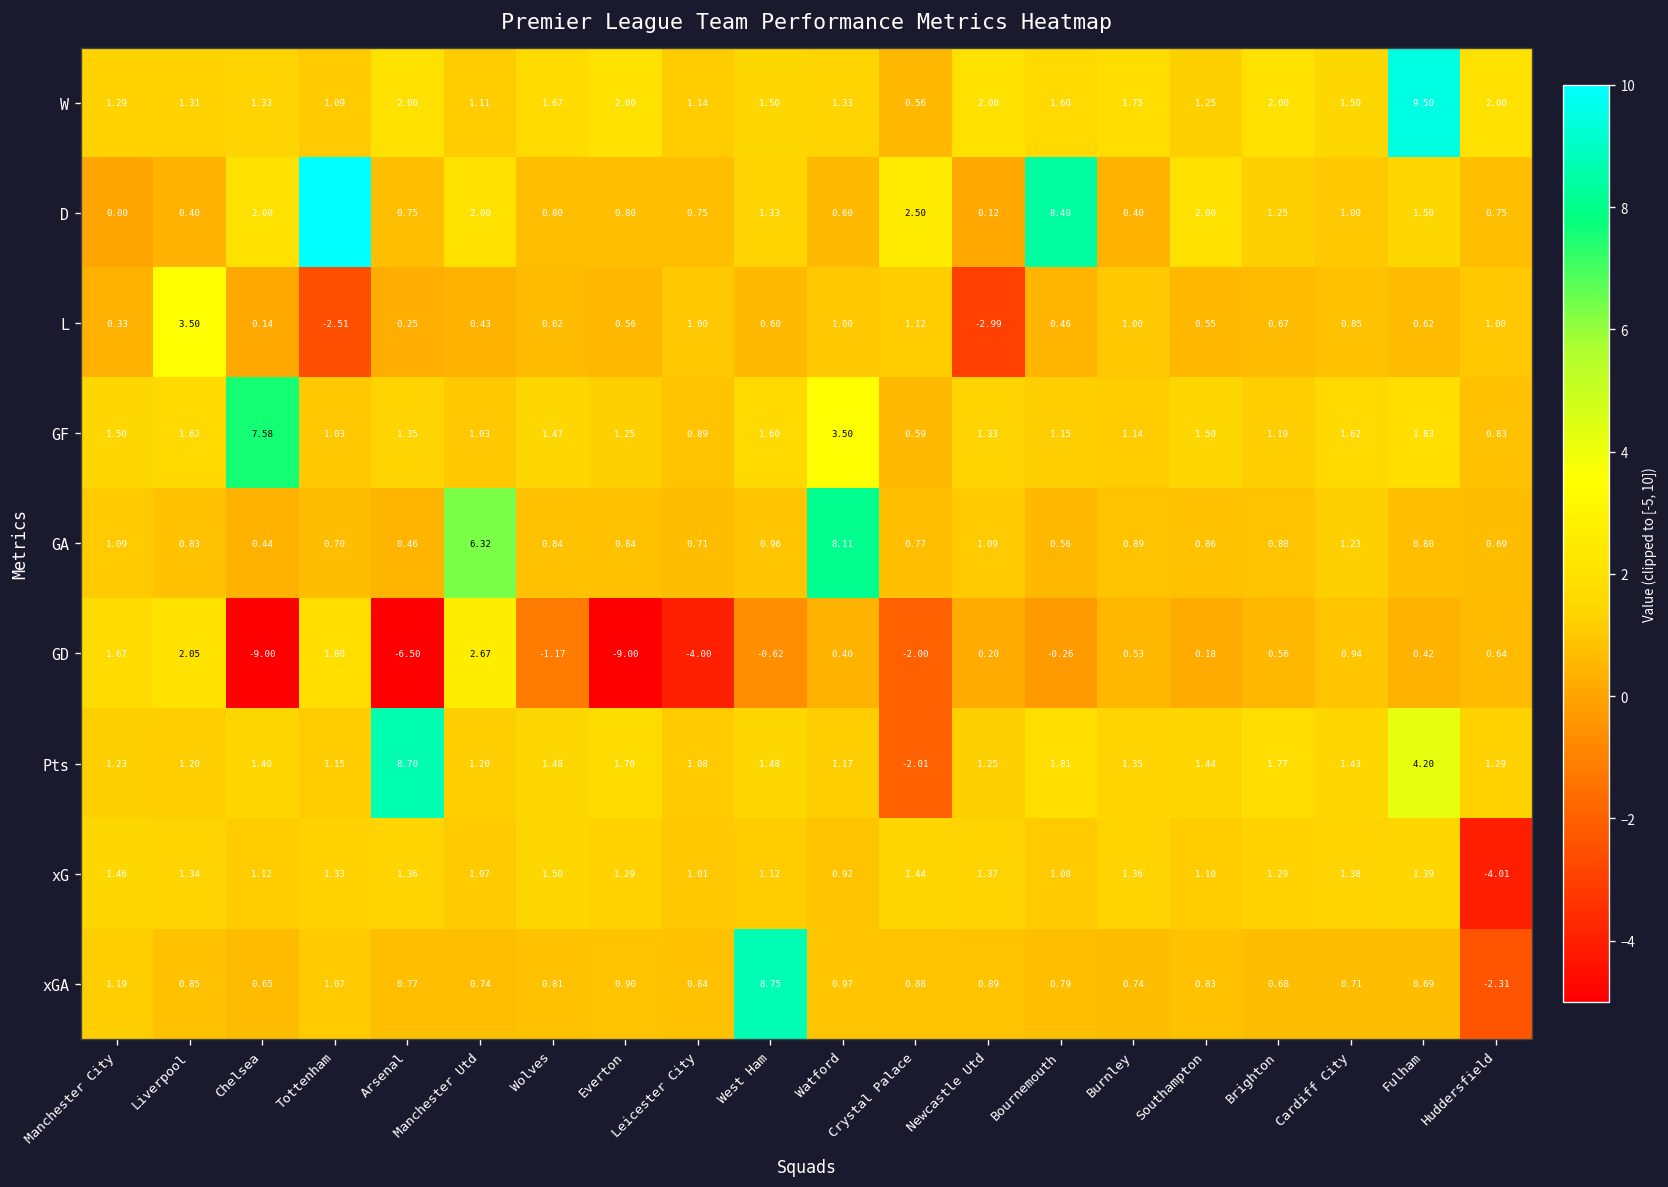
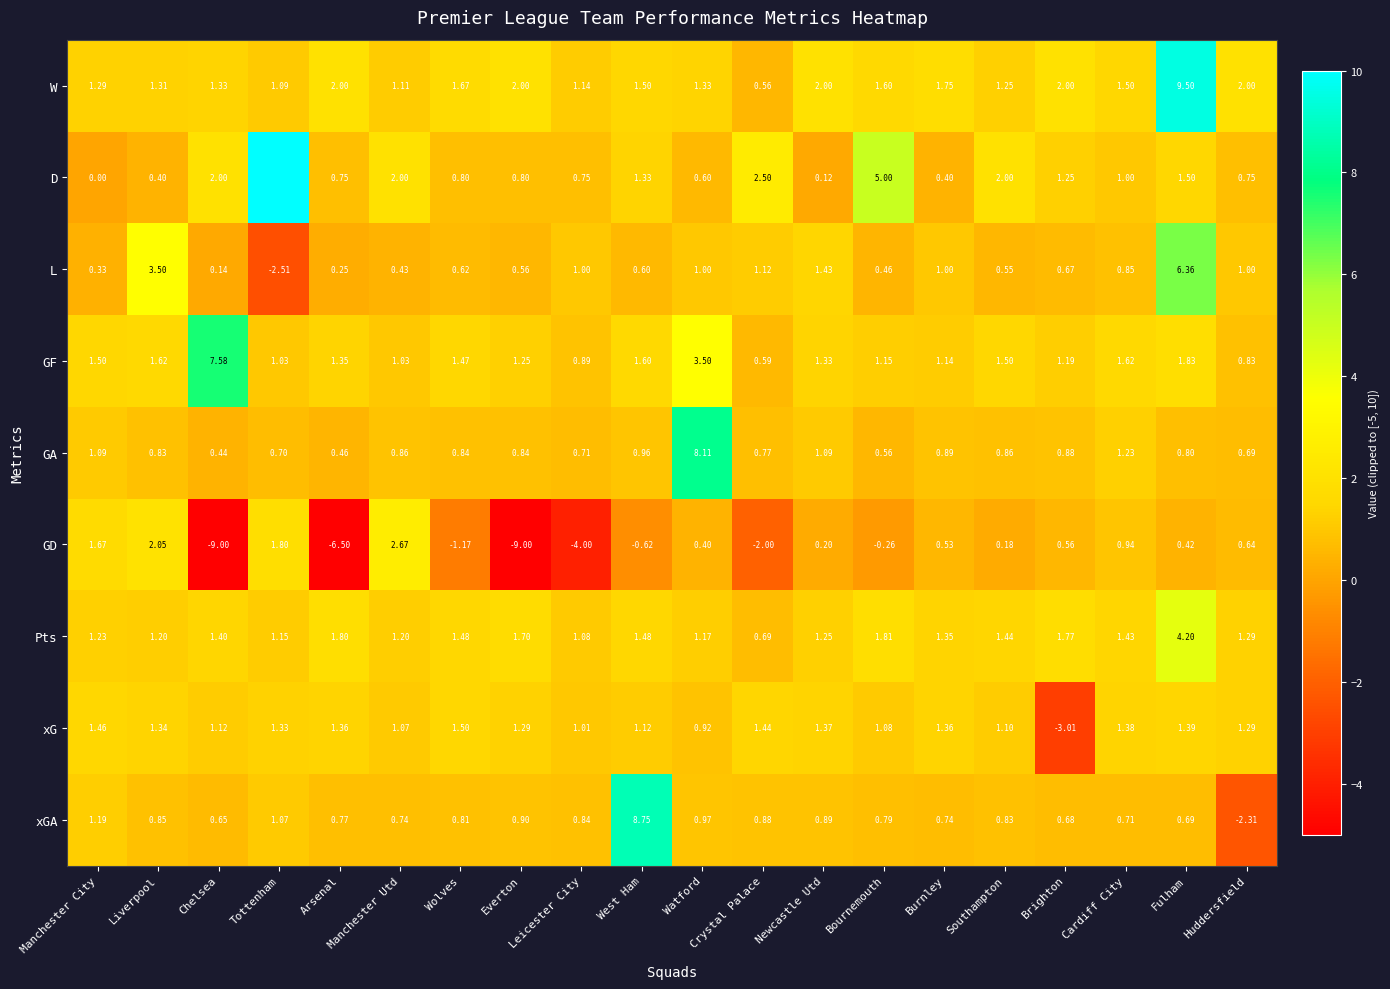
D, Bournemouth: 8.40 -> 5.00
L, Newcastle Utd: -2.99 -> 1.43
L, Fulham: 0.62 -> 6.36
GA, Manchester Utd: 6.32 -> 0.86
Pts, Arsenal: 8.70 -> 1.80
Pts, Crystal Palace: -2.01 -> 0.69
xG, Brighton: 1.29 -> -3.01
xG, Huddersfield: -4.01 -> 1.29
